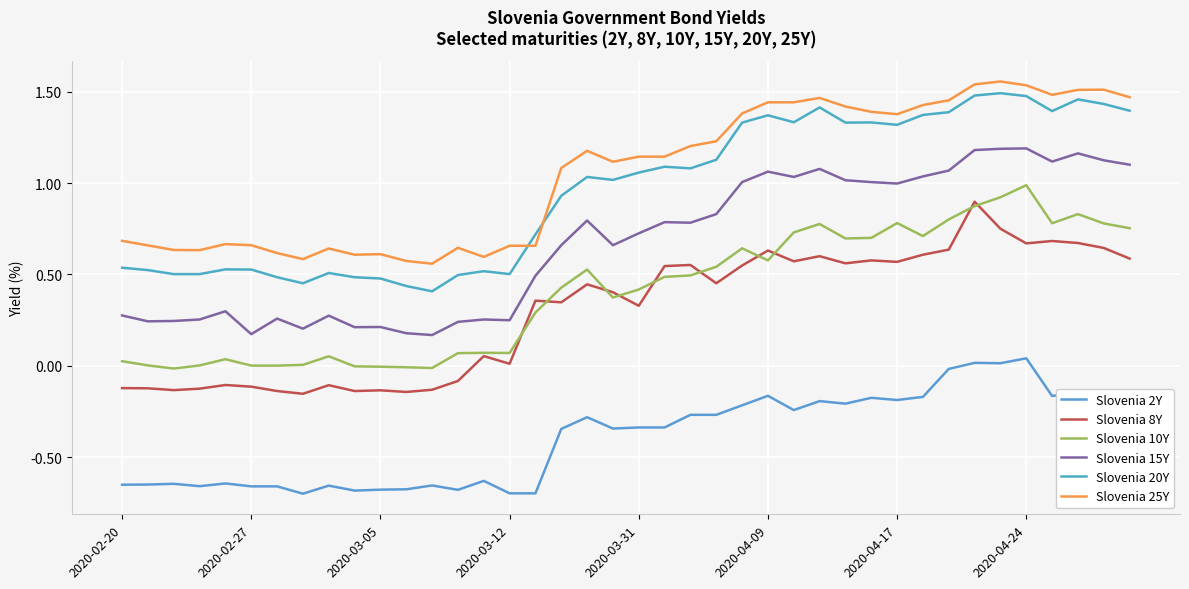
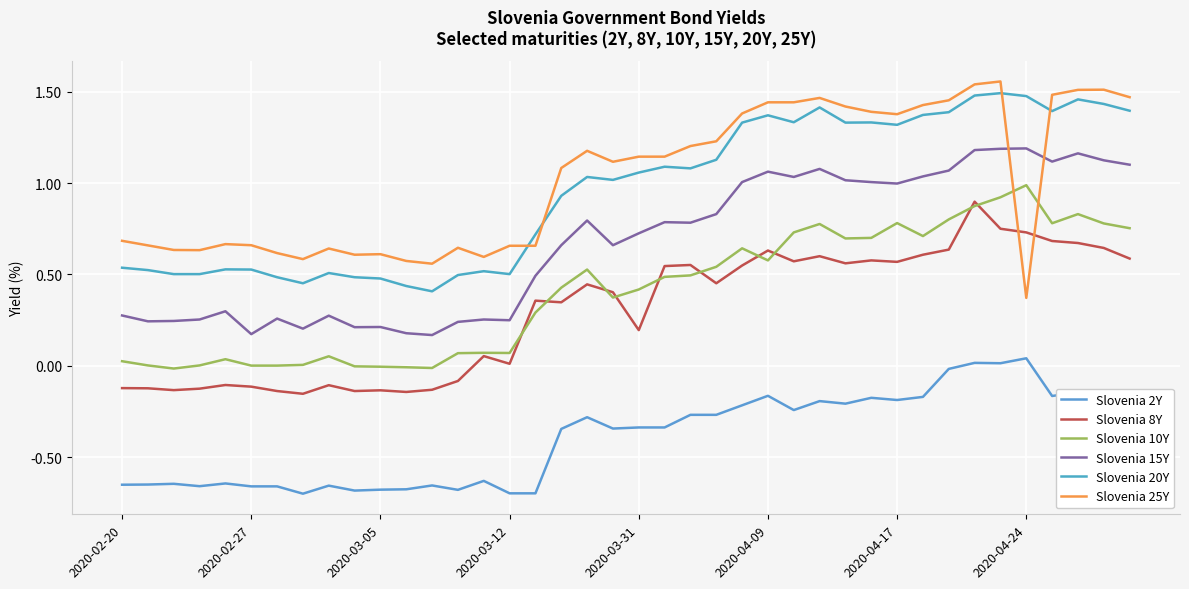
Slovenia 8Y, 2020-03-31: 0.33 -> 0.20
Slovenia 8Y, 2020-04-24: 0.67 -> 0.73
Slovenia 25Y, 2020-04-24: 1.53 -> 0.37
